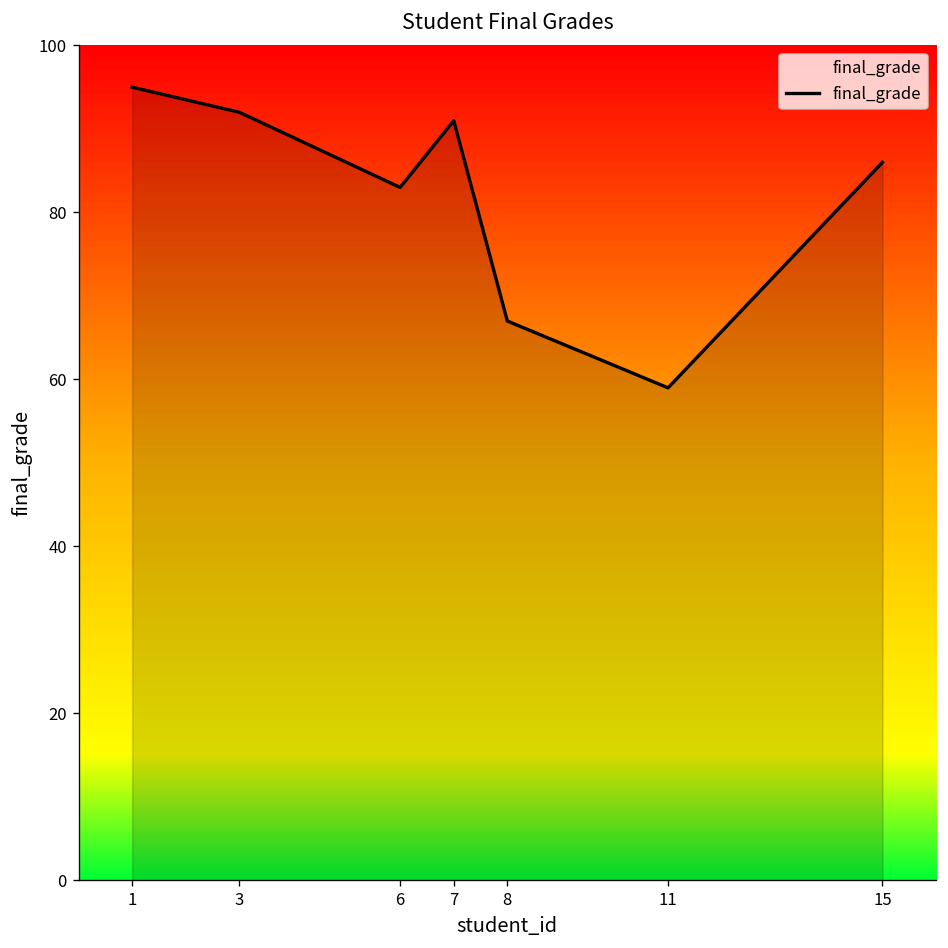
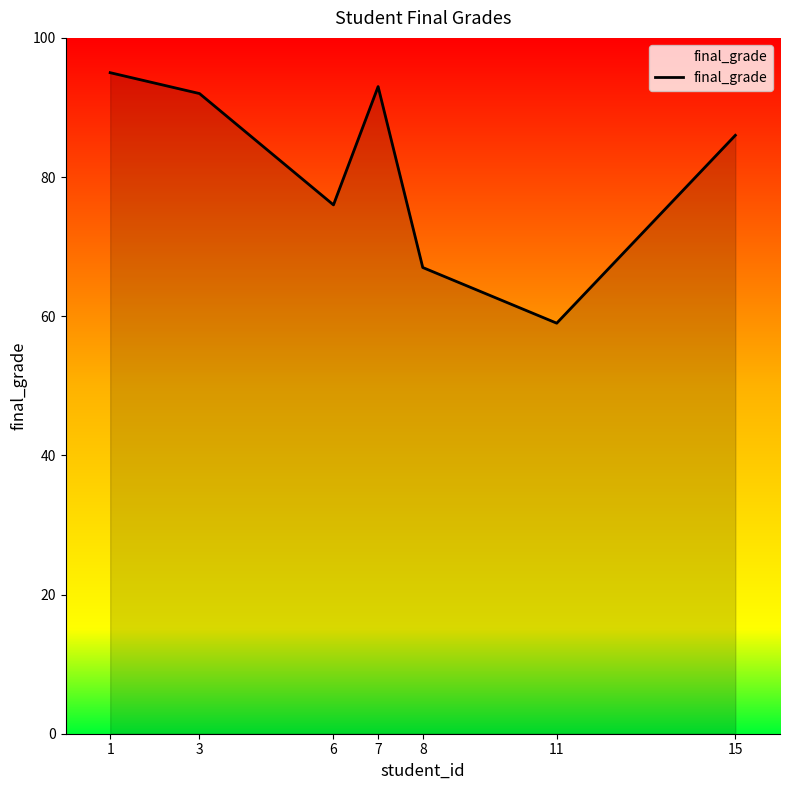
6: 83 -> 76
7: 91 -> 93
